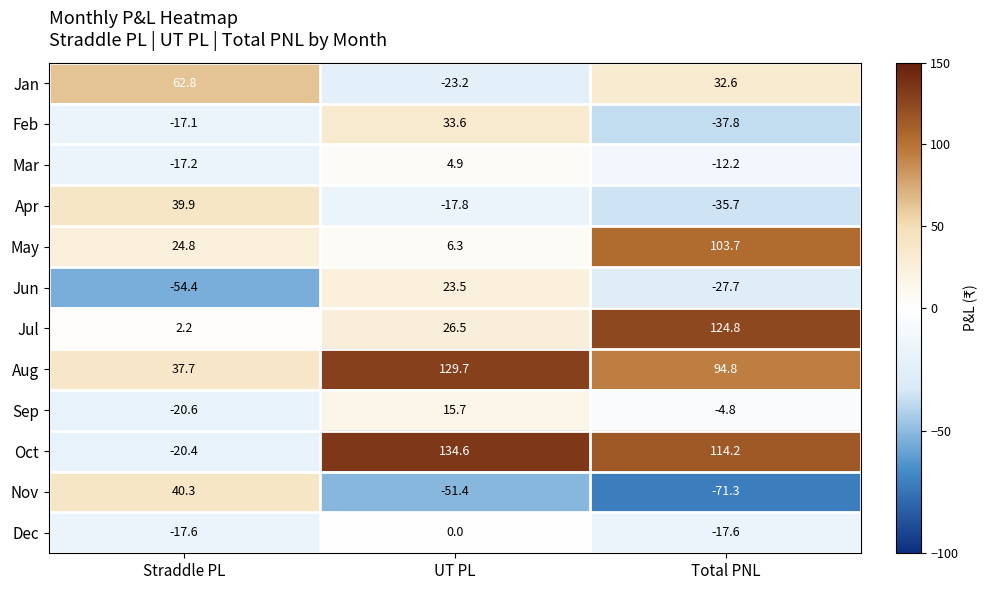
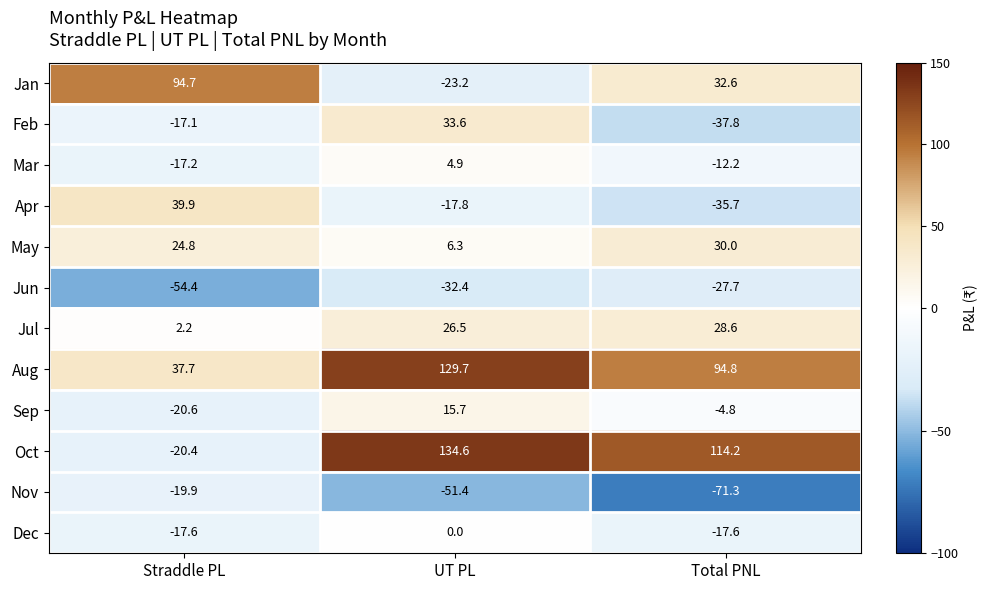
Jan, Straddle PL: 62.8 -> 94.7
May, Total PNL: 103.7 -> 30.0
Jun, UT PL: 23.5 -> -32.4
Jul, Total PNL: 124.8 -> 28.6
Nov, Straddle PL: 40.3 -> -19.9
